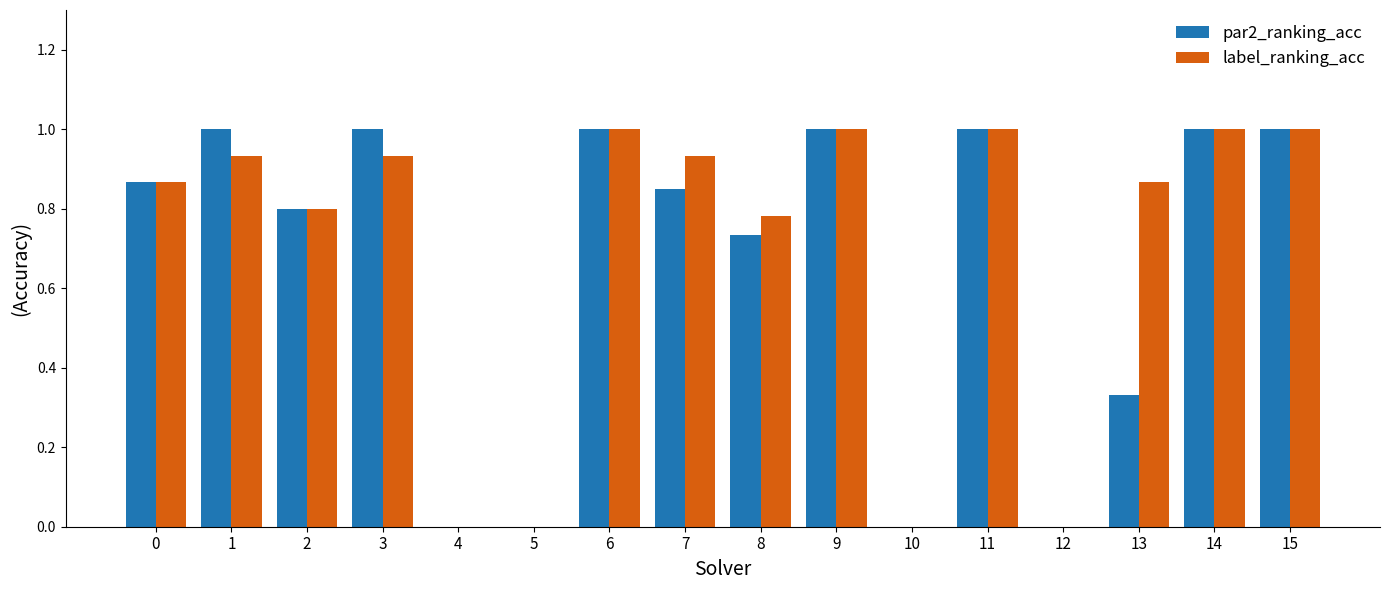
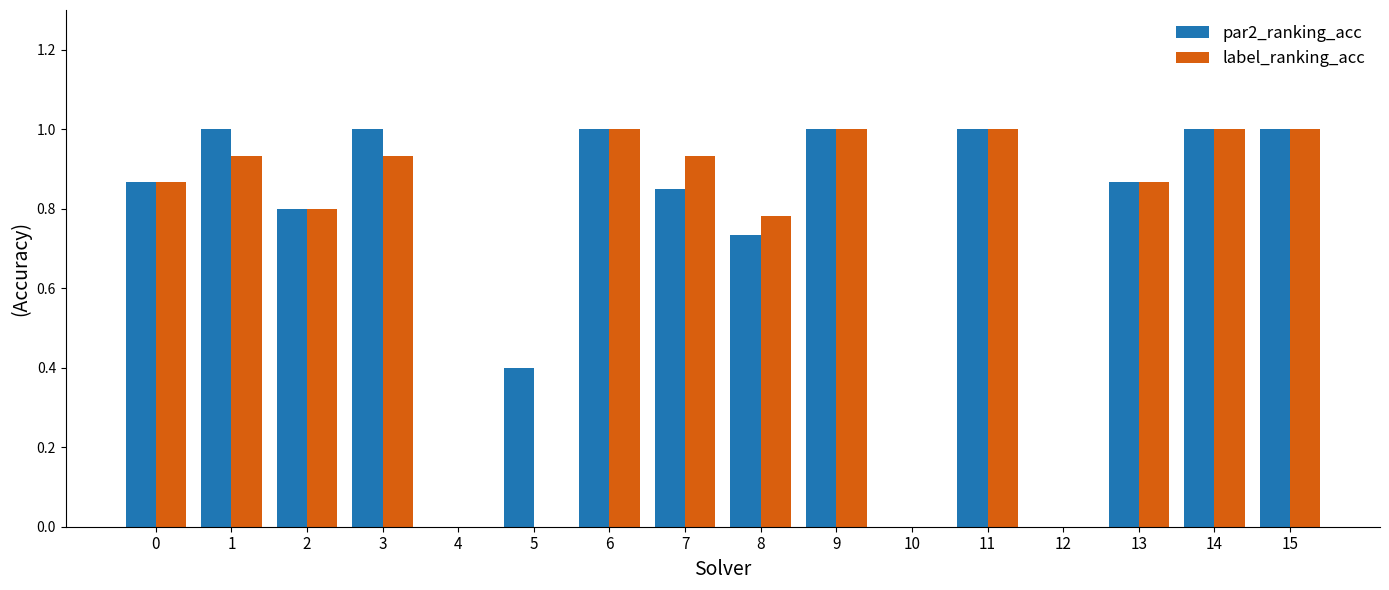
par2_ranking_acc, 5: 0.0 -> 0.4
par2_ranking_acc, 13: 0.33 -> 0.87
